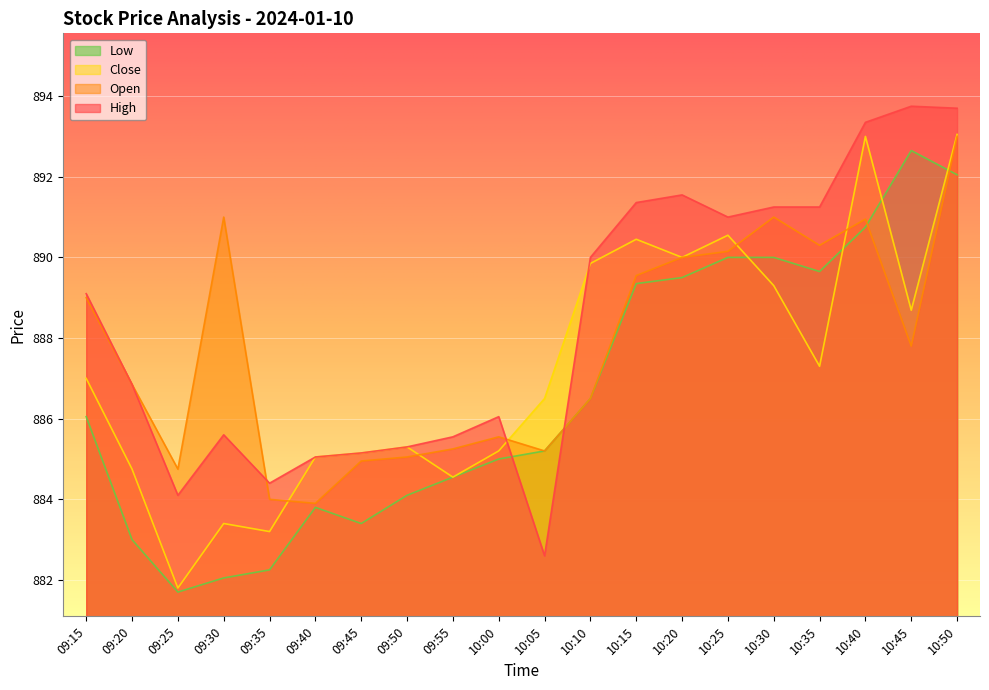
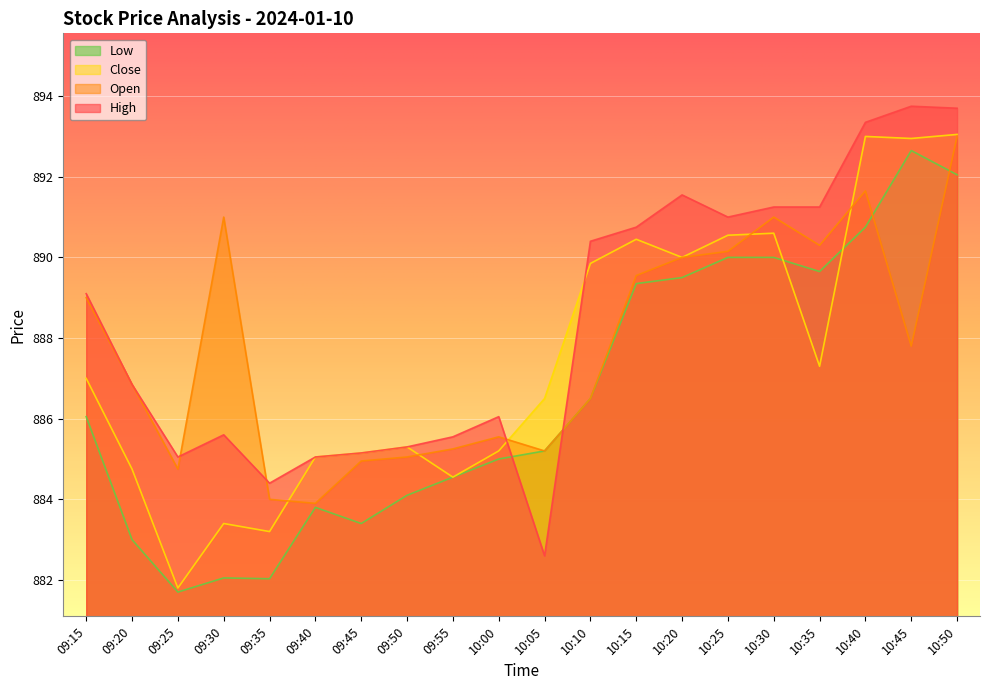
High, 09:25: 884.1 -> 885.1
Low, 09:35: 882.3 -> 882.0
High, 10:10: 890.0 -> 890.4
High, 10:15: 891.4 -> 890.8
Close, 10:30: 889.3 -> 890.6
Open, 10:40: 891.0 -> 891.7
Close, 10:45: 888.7 -> 893.0
